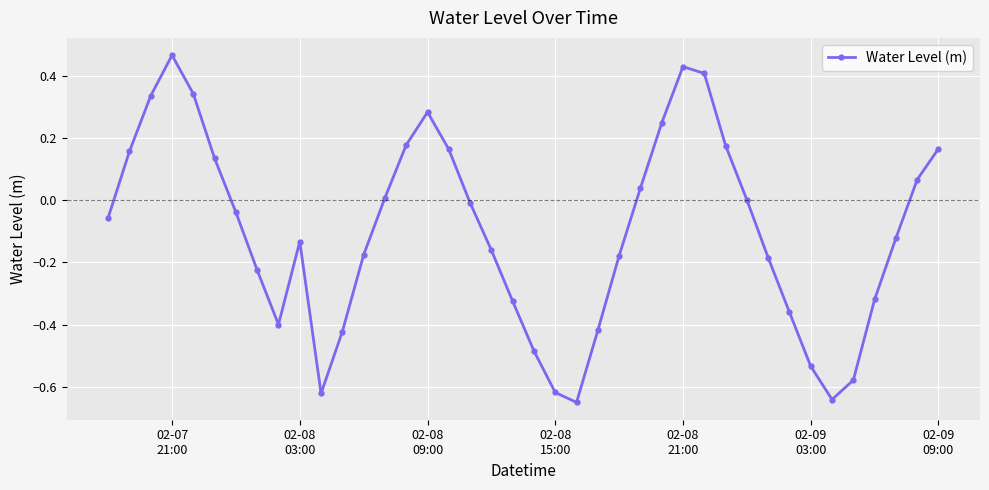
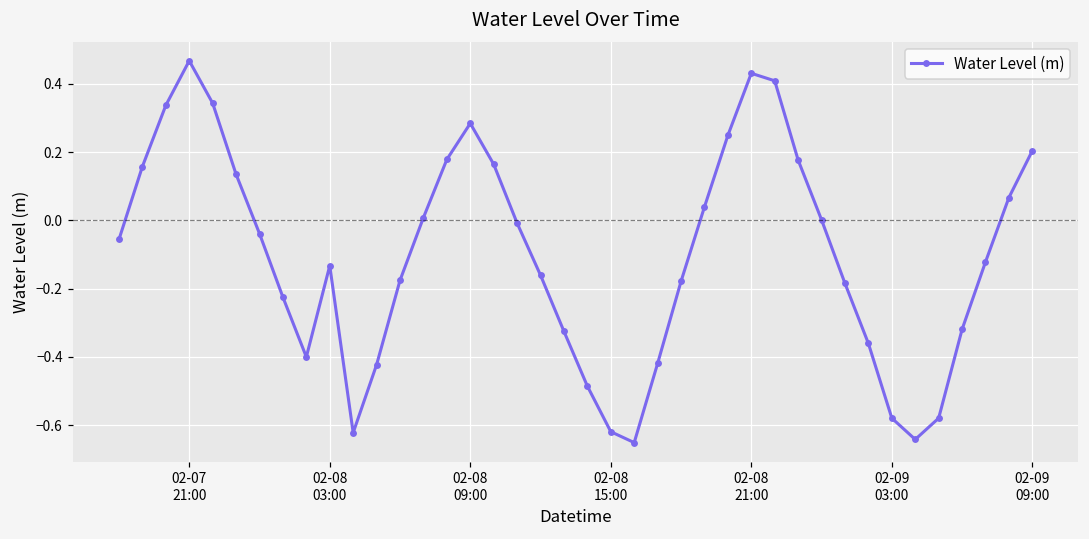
02-09 03:00: -0.53 -> -0.58
02-09 09:00: 0.17 -> 0.20
